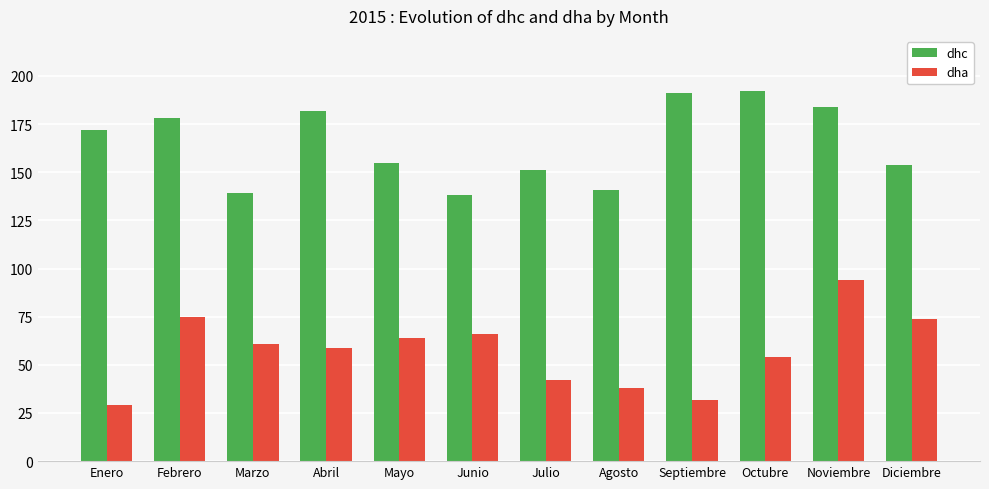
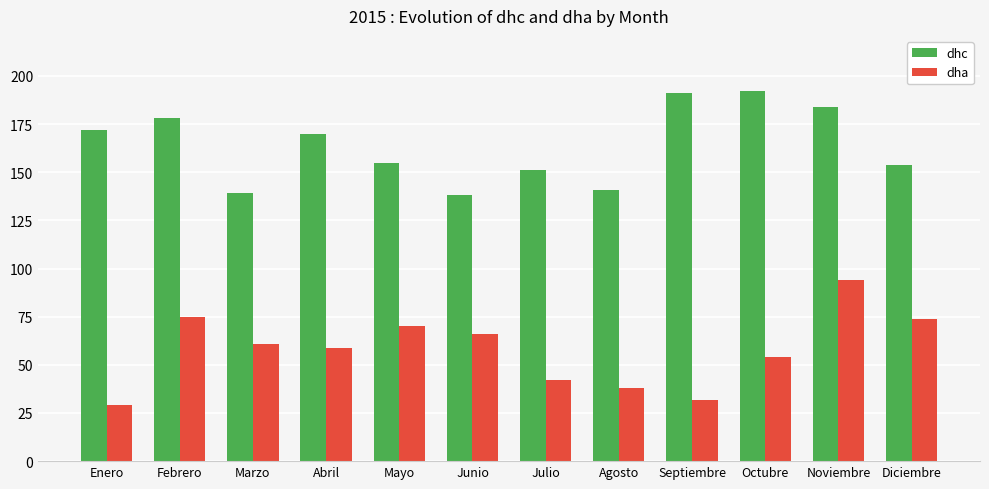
dhc, Abril: 182 -> 170
dha, Mayo: 64 -> 70
